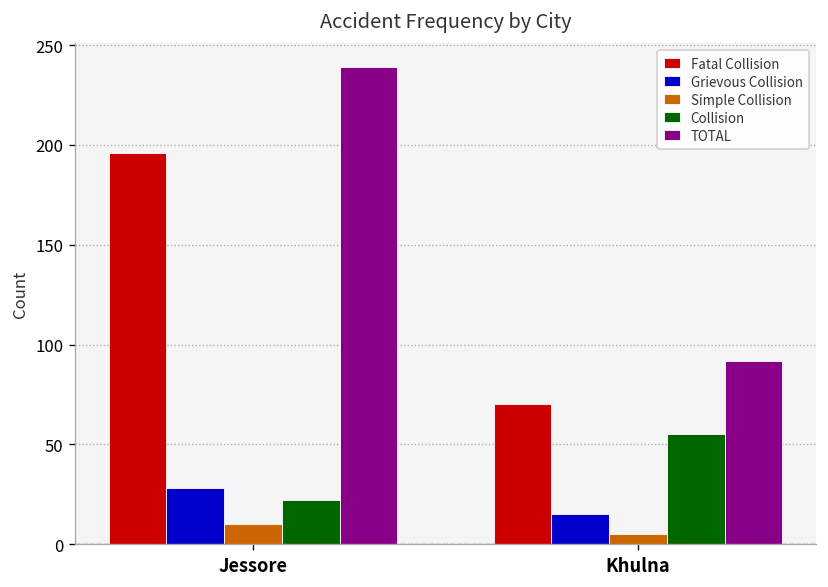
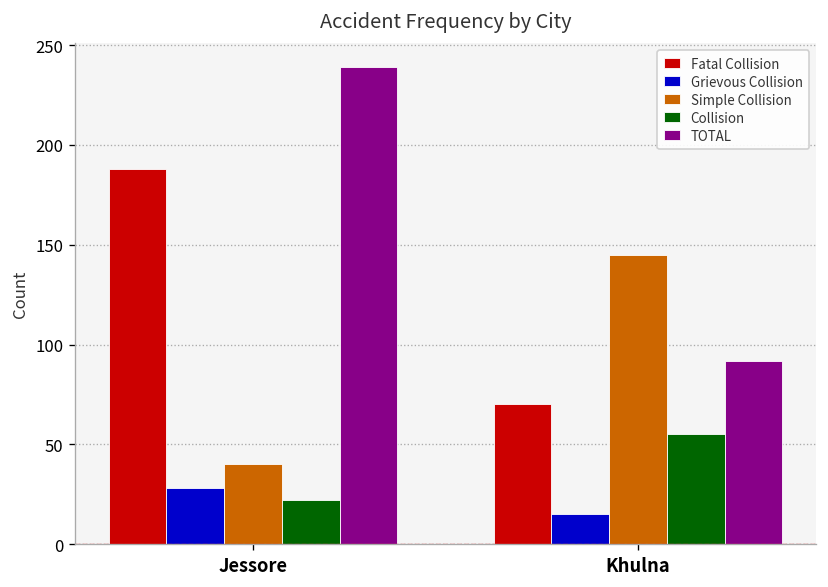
Fatal Collision, Jessore: 196 -> 188
Simple Collision, Jessore: 10 -> 40
Simple Collision, Khulna: 5 -> 145
